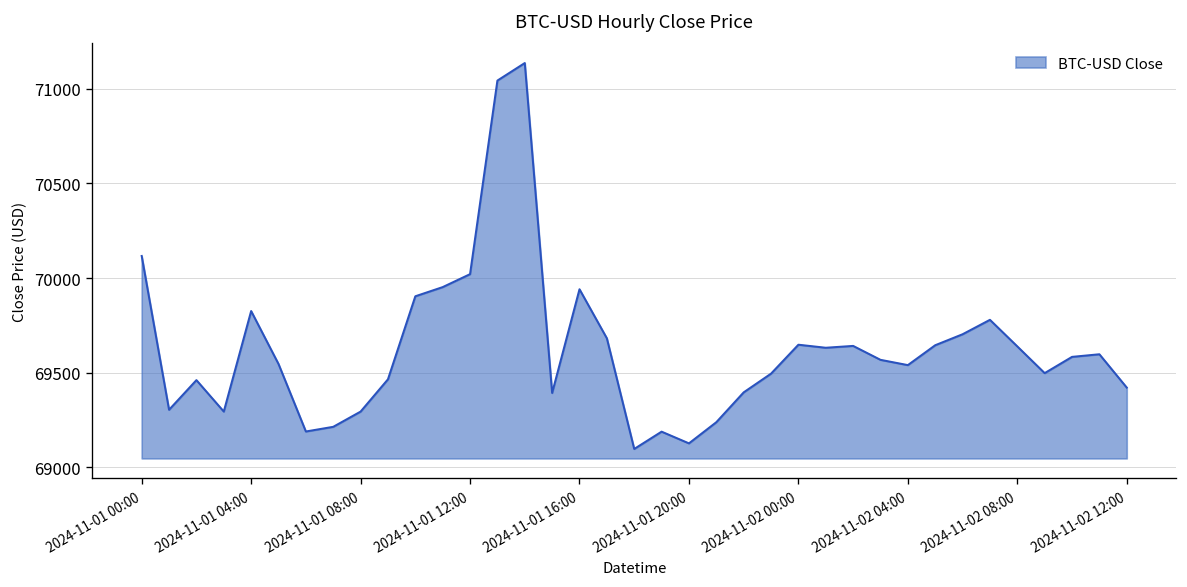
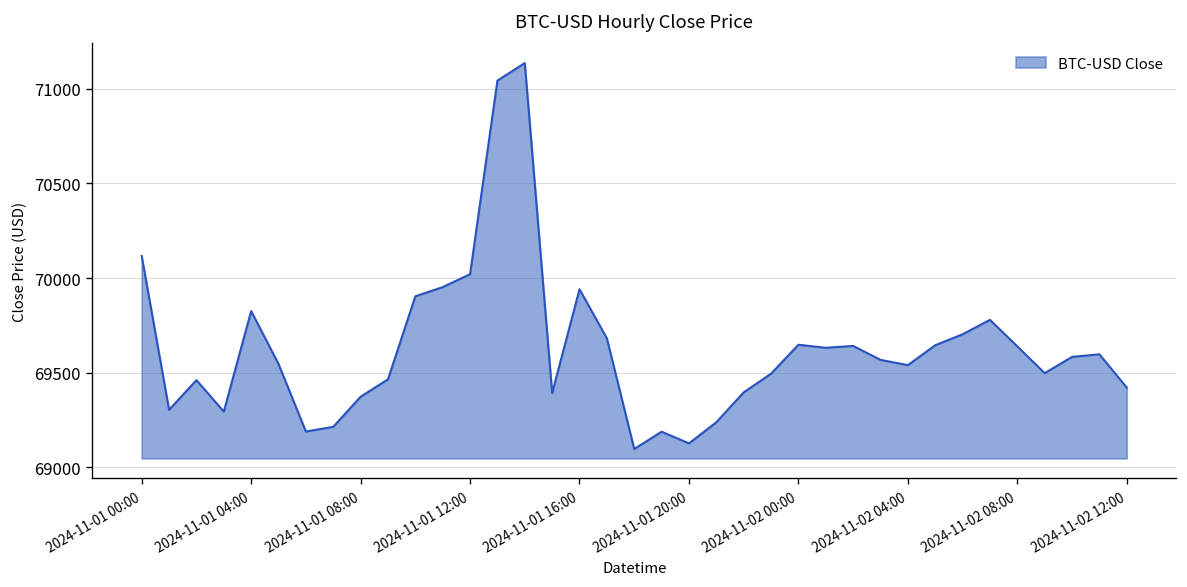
2024-11-01 08:00: 69290 -> 69370
